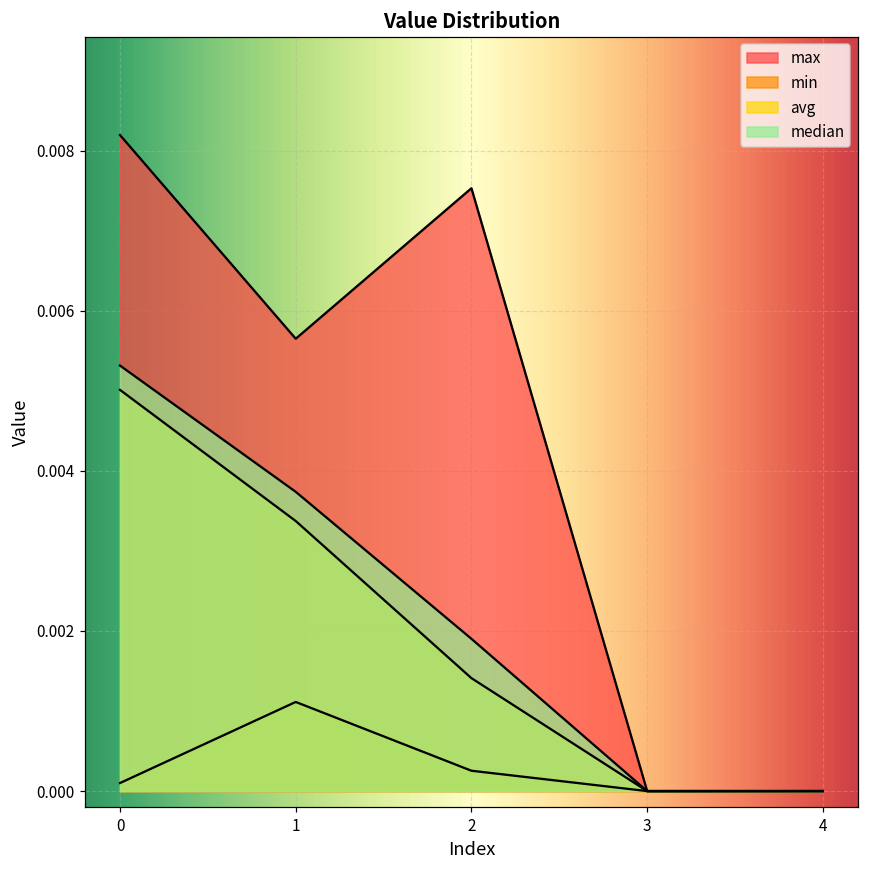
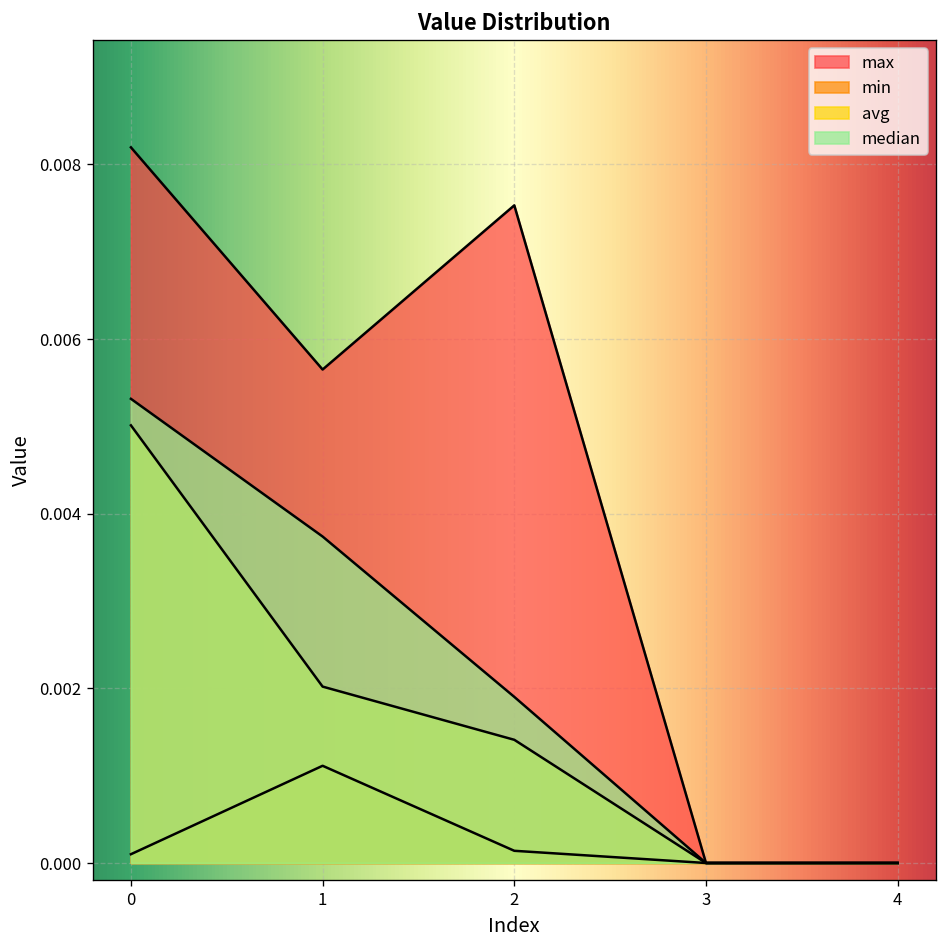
avg, 1: 0.0034 -> 0.0020
min, 2: 0.0003 -> 0.0001
